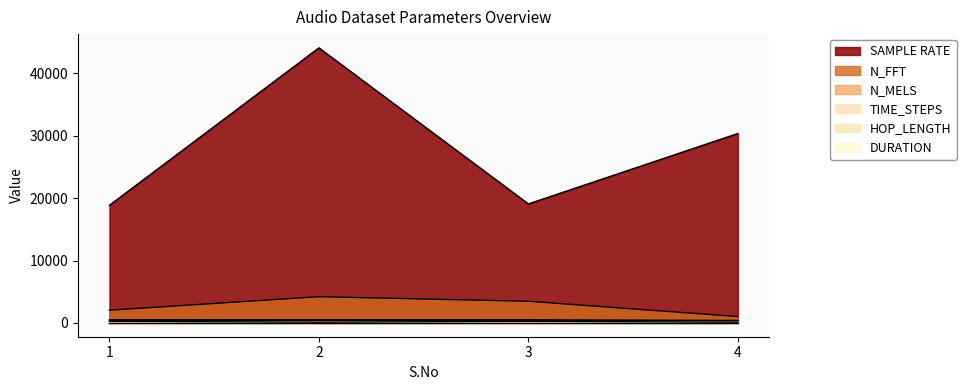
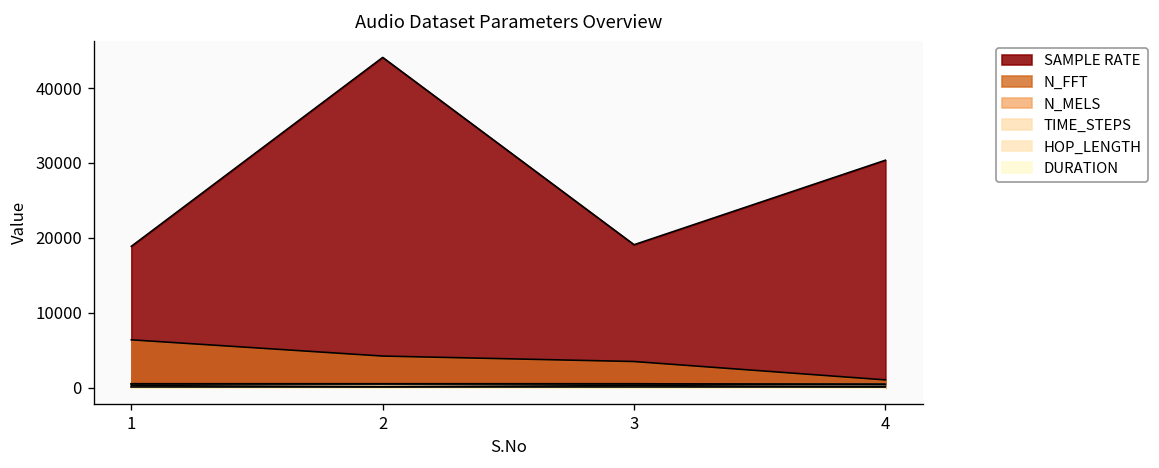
N_FFT, 1: 2000 -> 6000
